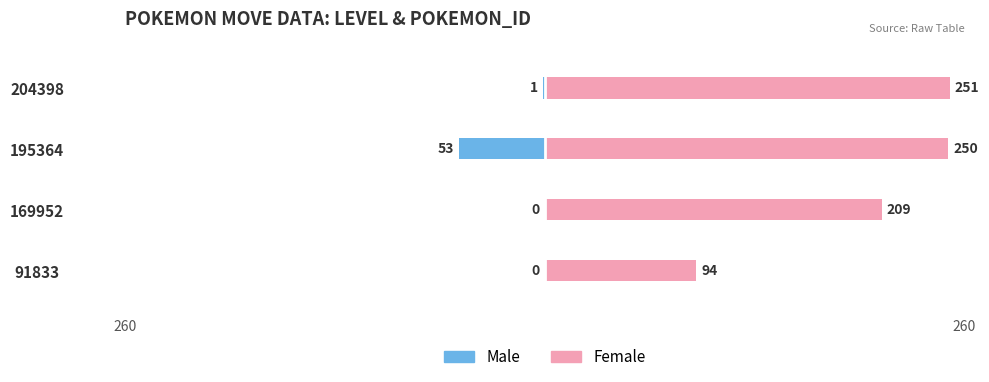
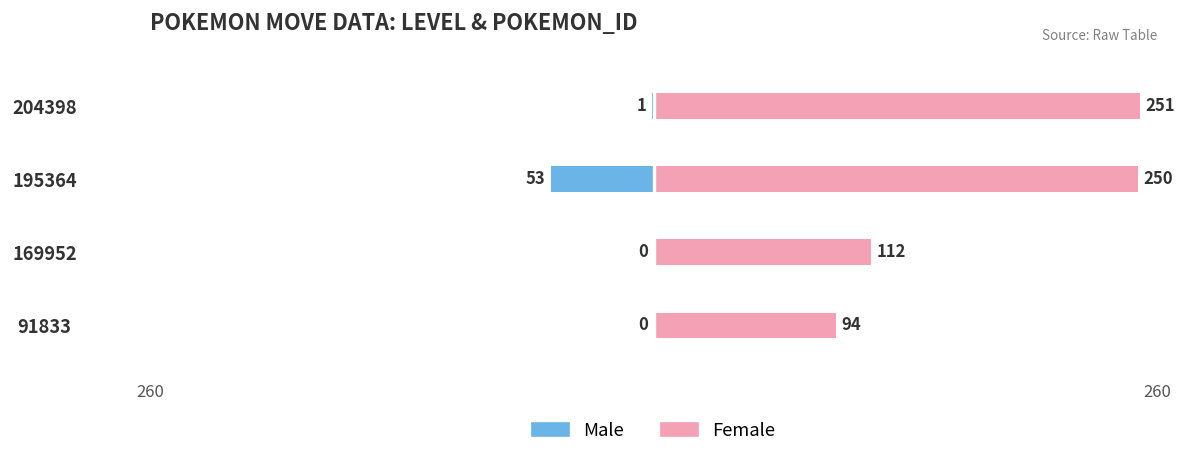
Female, 169952: 209 -> 112
